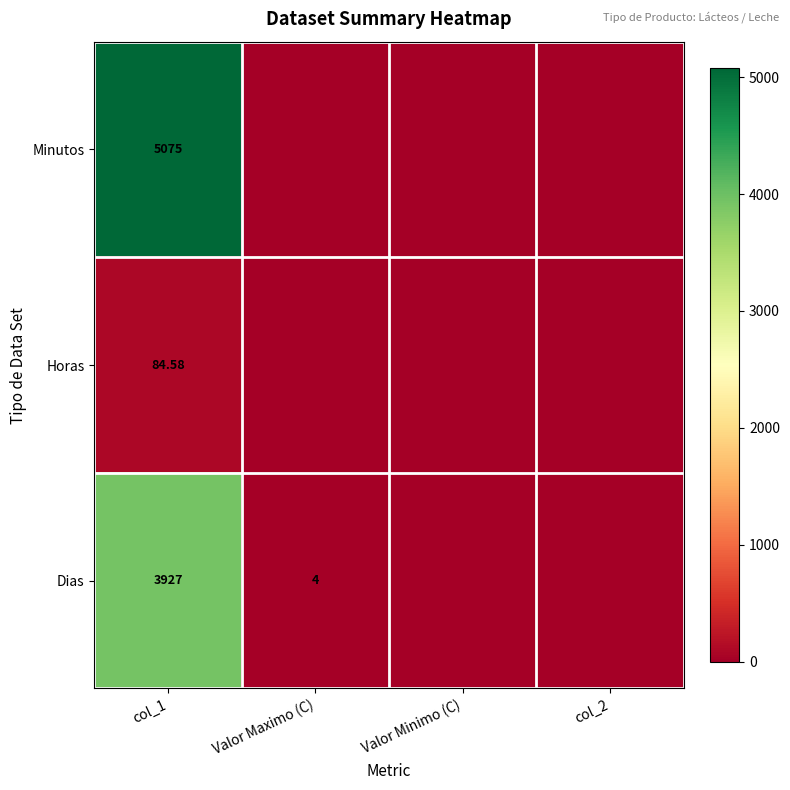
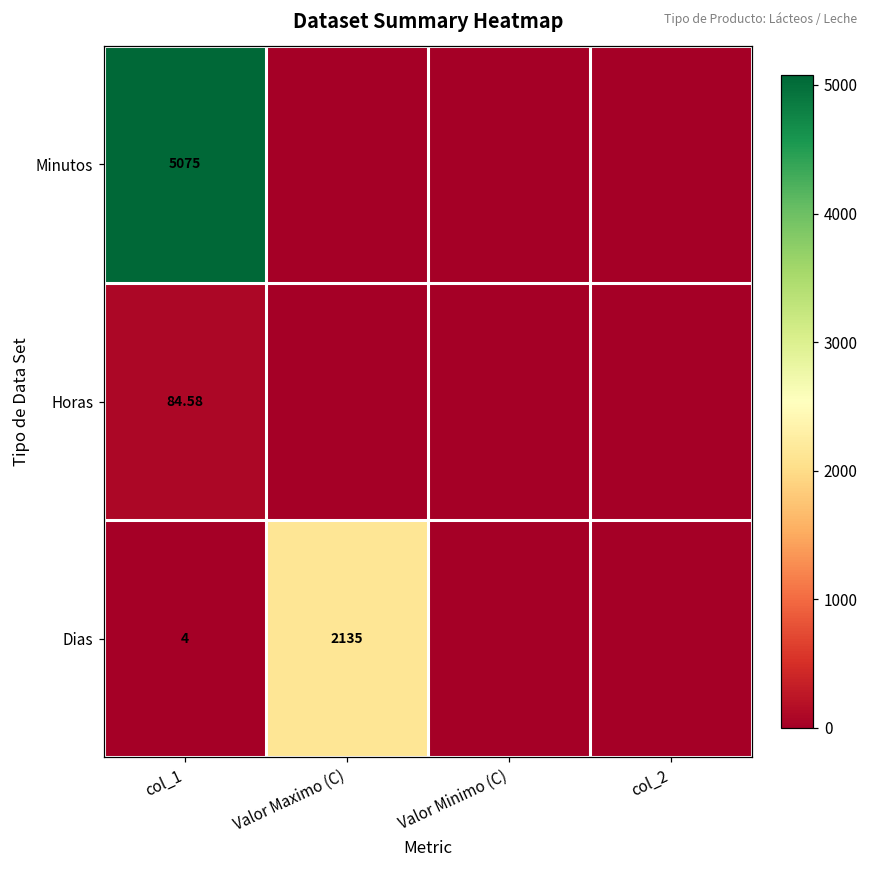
Dias, col_1: 3927 -> 4
Dias, Valor Maximo (C): 4 -> 2135
